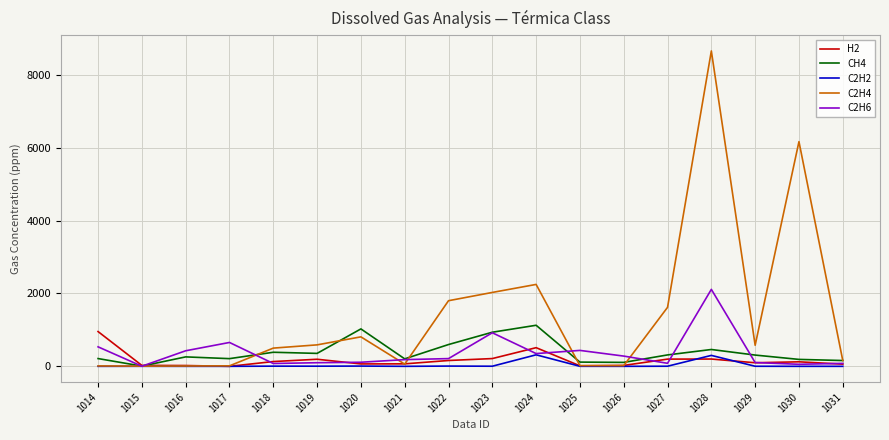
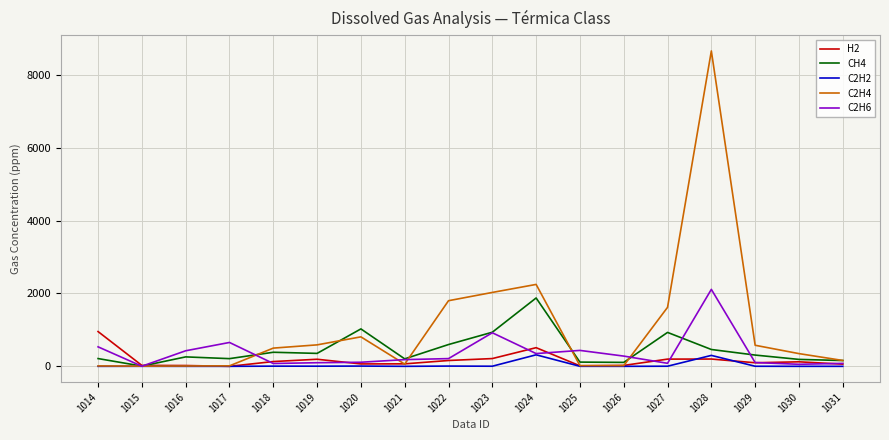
CH4, 1024: 1100 -> 1900
CH4, 1027: 300 -> 900
C2H4, 1030: 6200 -> 300
